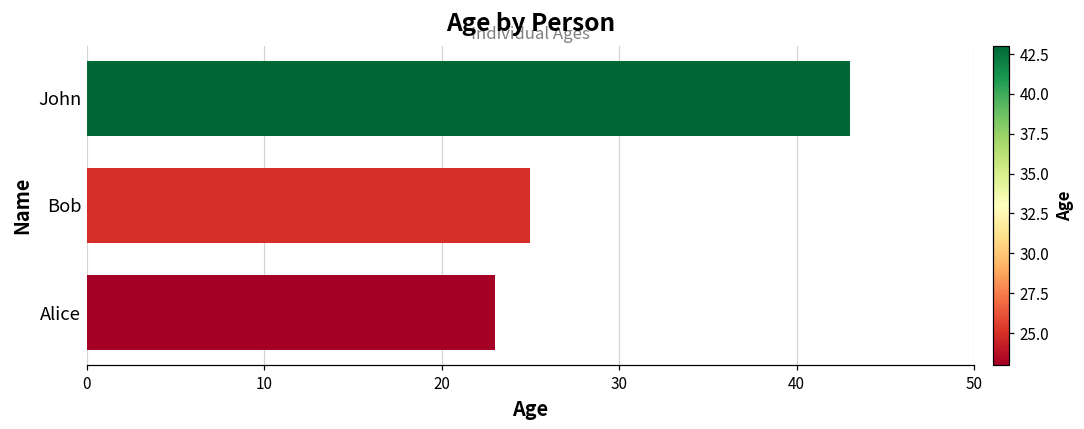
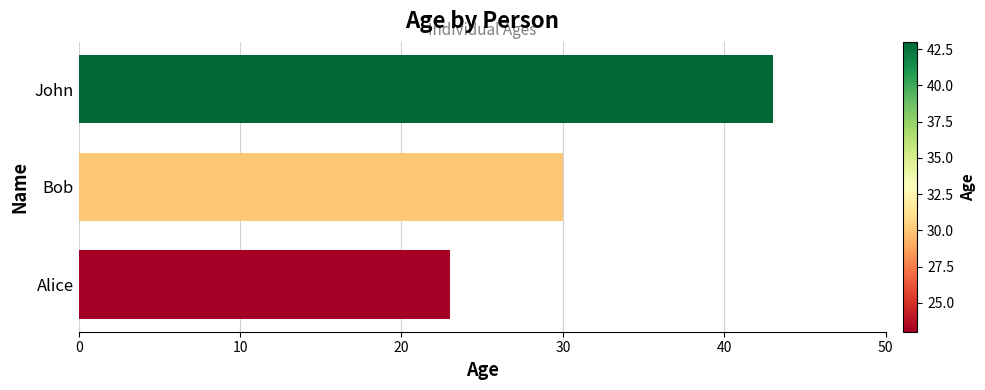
Bob: 25 -> 30
